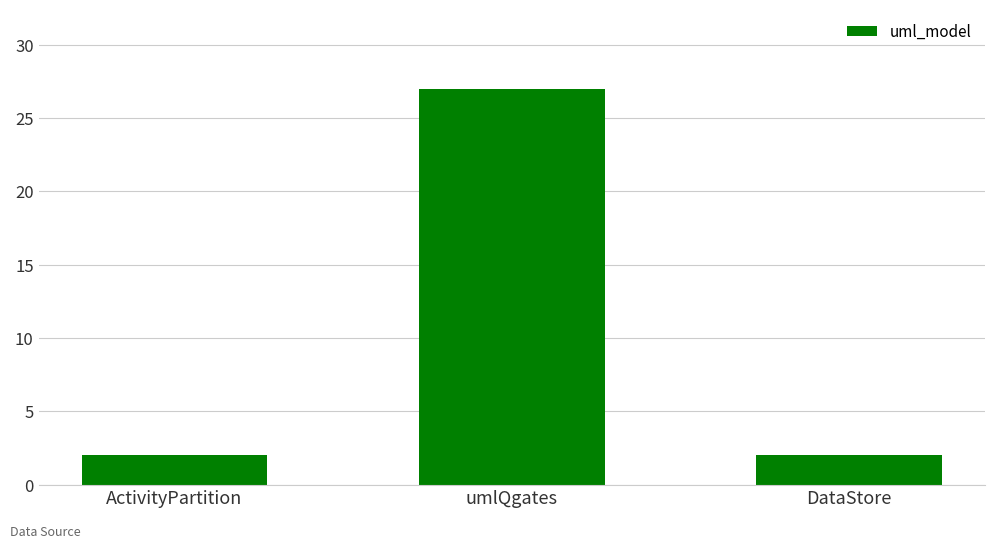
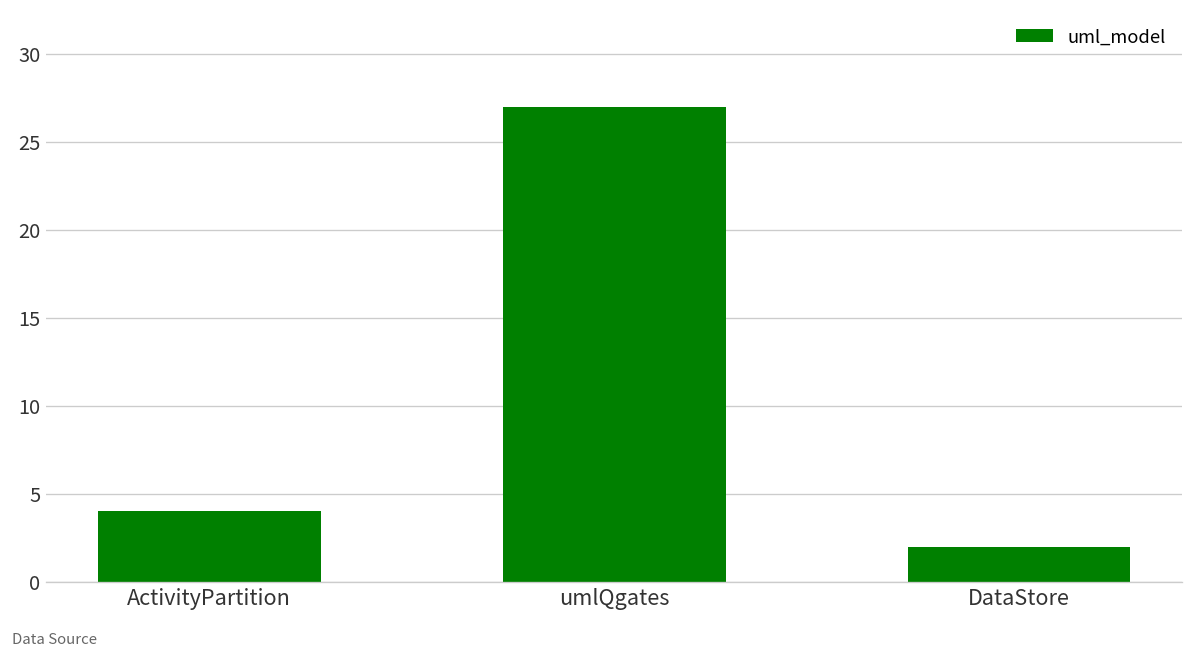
ActivityPartition: 2 -> 4
